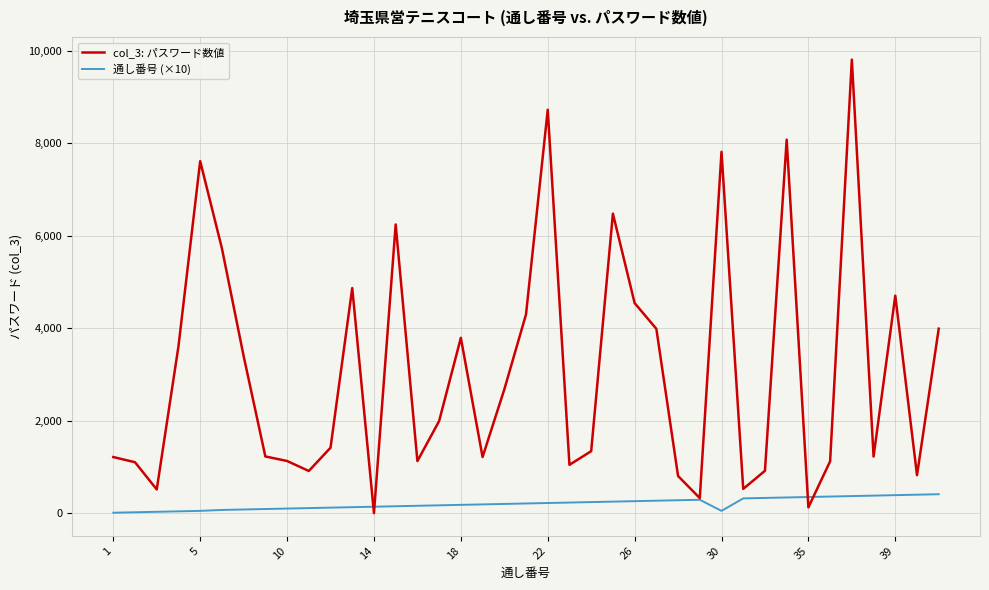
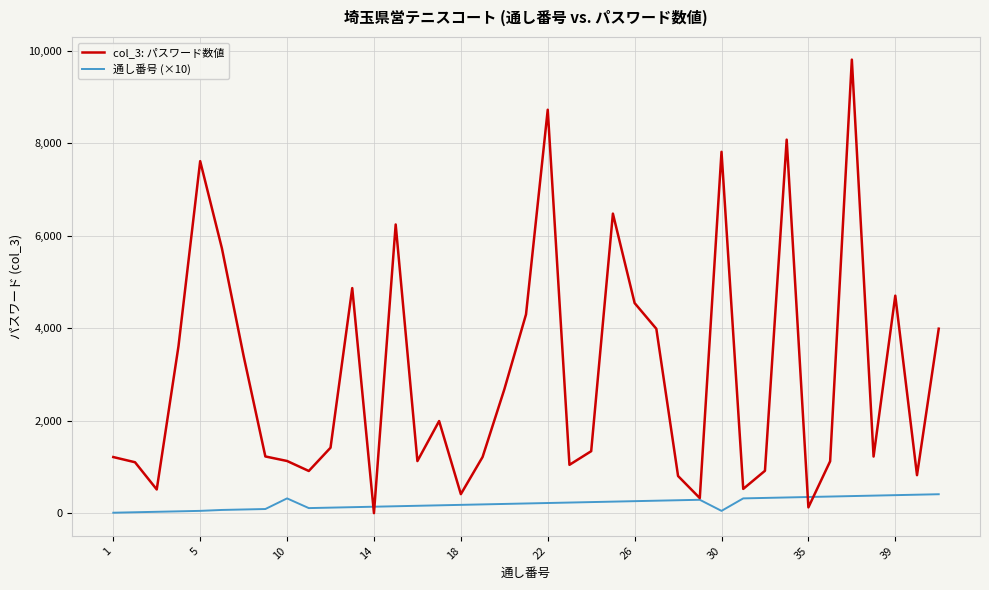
通し番号 (×10), 10: 100 -> 300
col_3: パスワード数値, 18: 3,800 -> 400
